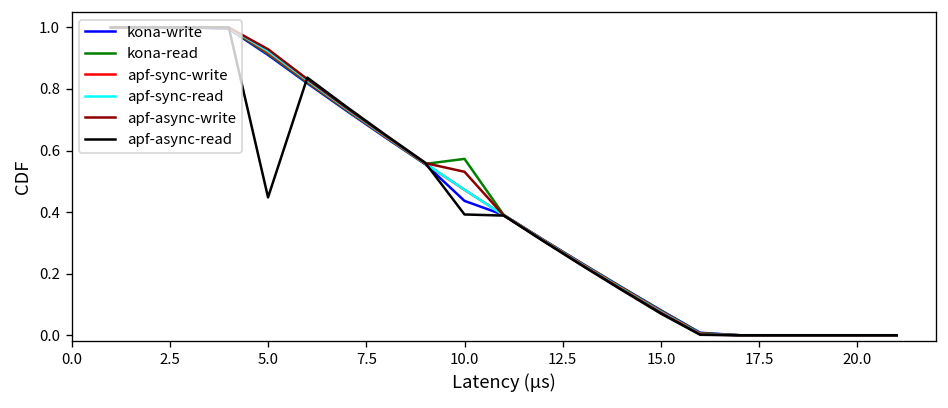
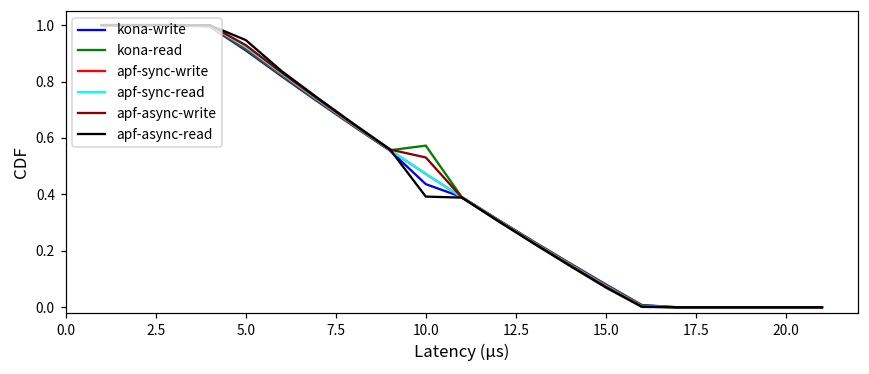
apf-async-read, 5.0: 0.45 -> 0.95
